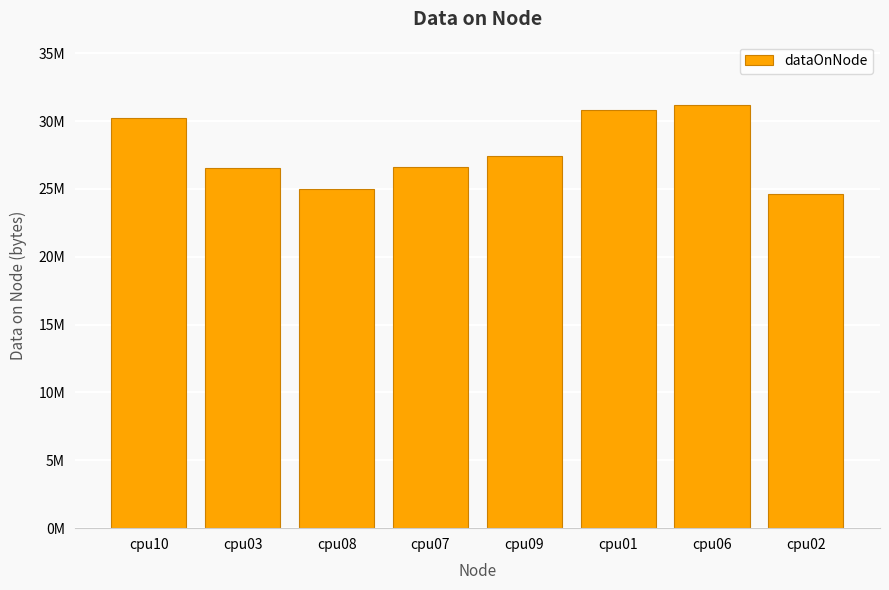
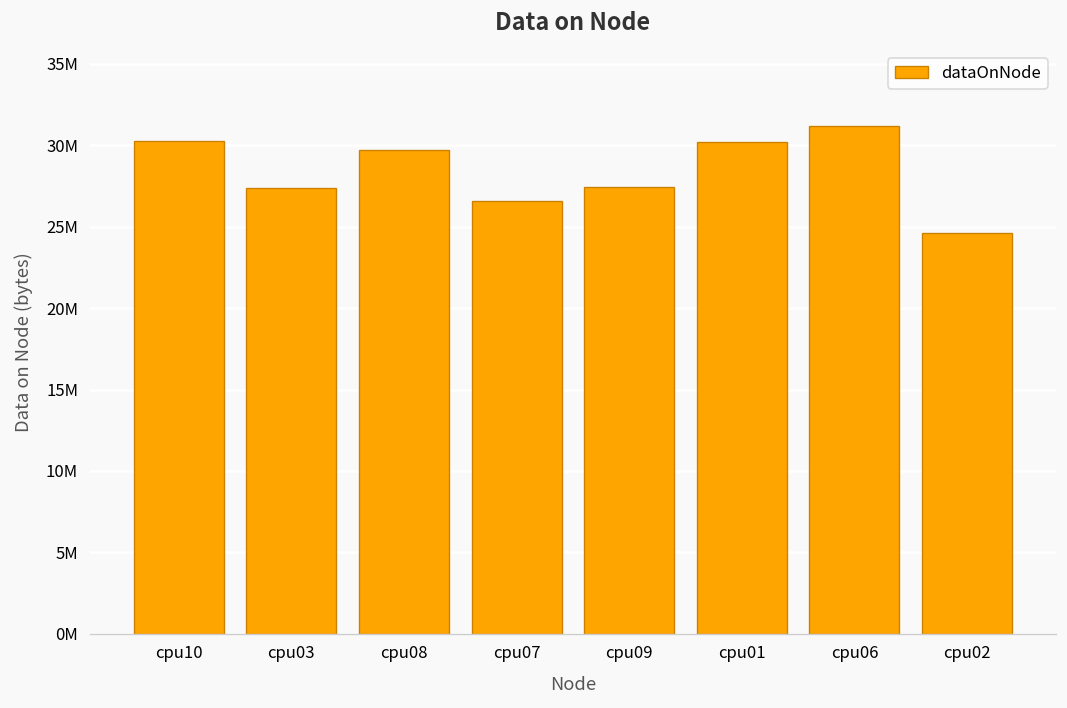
cpu03: 26500000 -> 27400000
cpu08: 25000000 -> 29700000
cpu01: 30800000 -> 30200000
